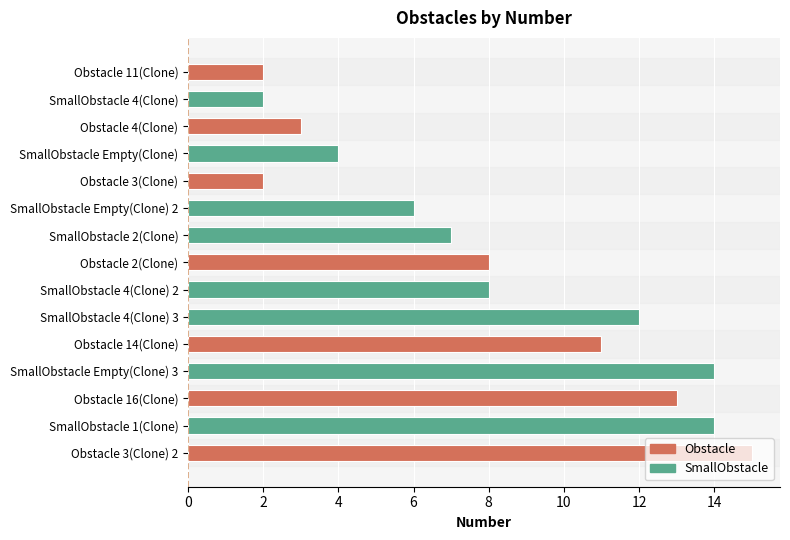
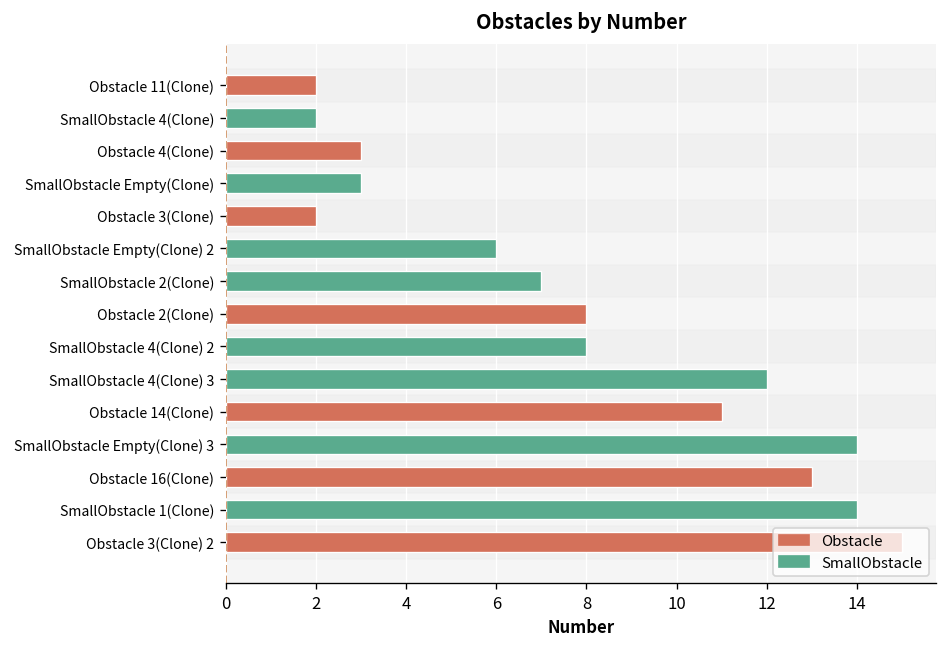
SmallObstacle Empty(Clone): 4 -> 3
